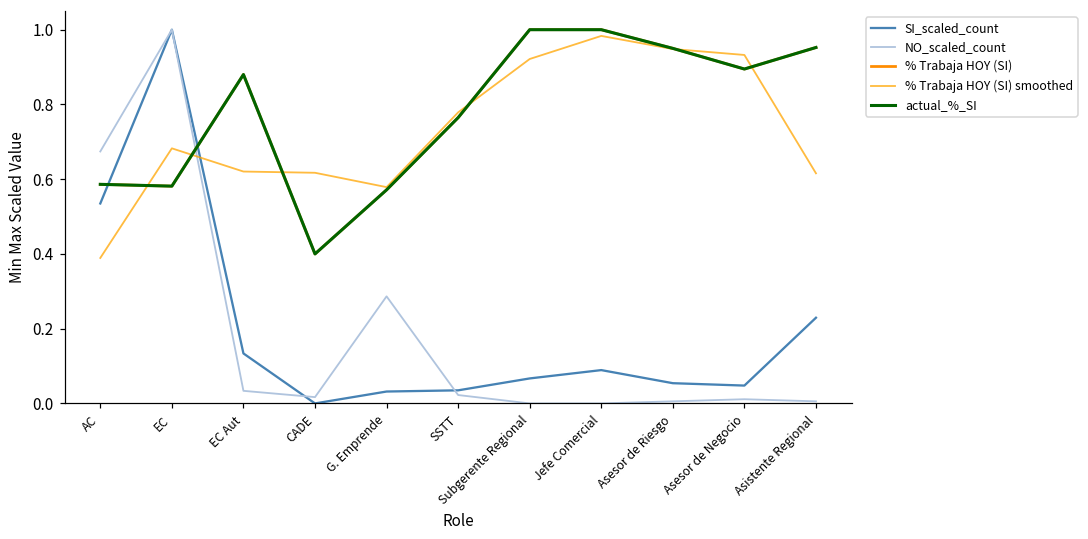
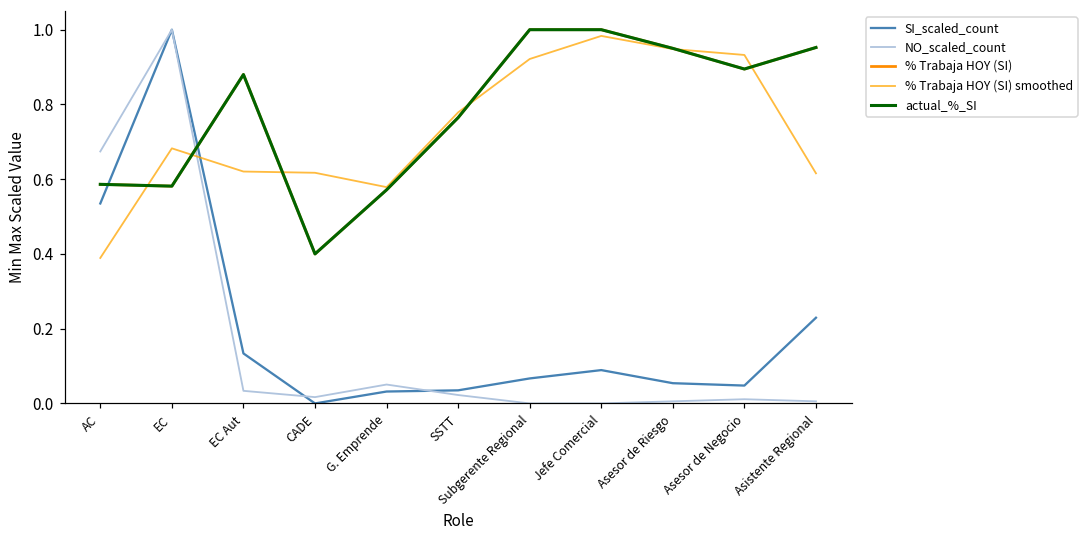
NO_scaled_count, G. Emprende: 0.29 -> 0.05
